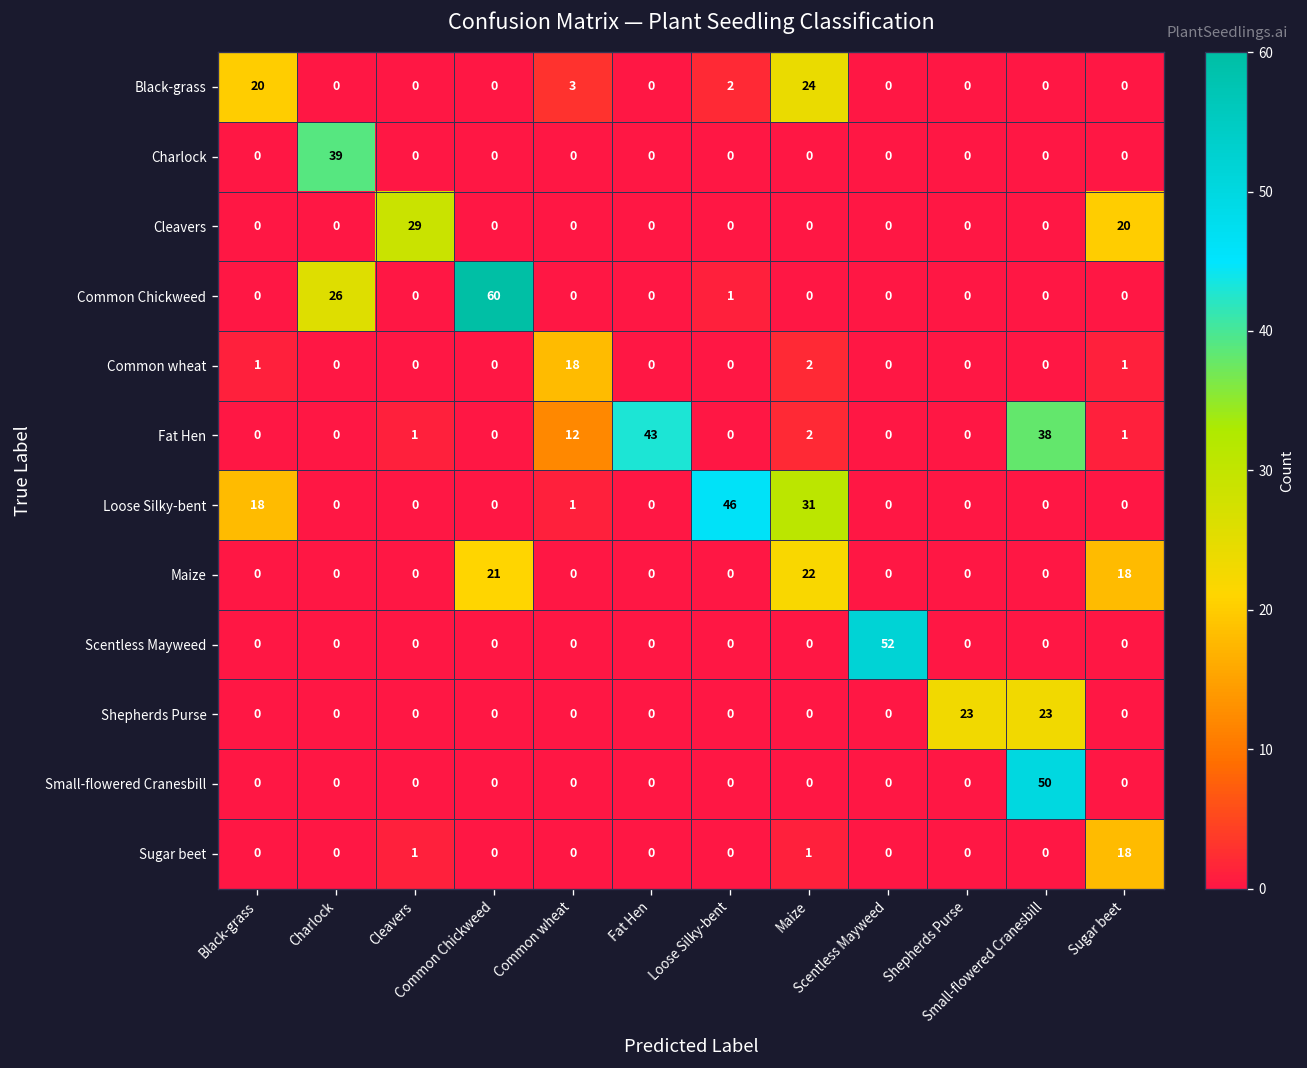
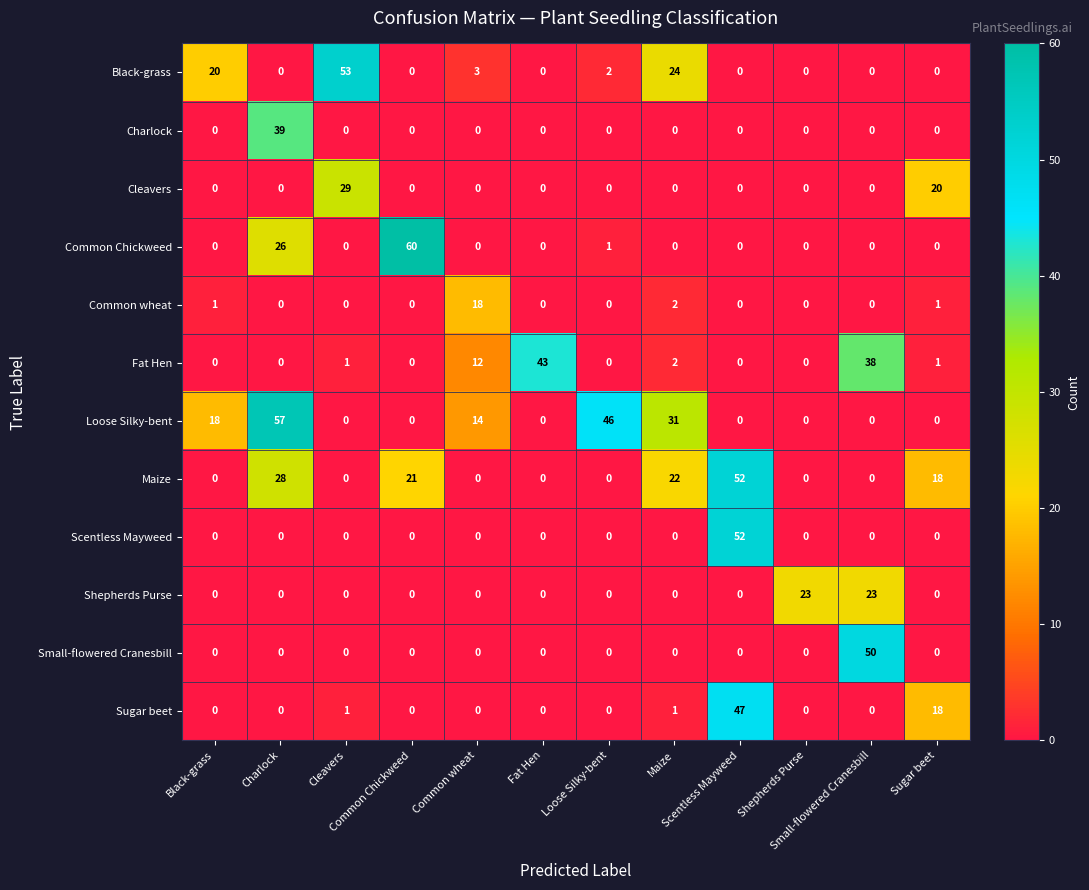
Black-grass, Cleavers: 0 -> 53
Loose Silky-bent, Charlock: 0 -> 57
Loose Silky-bent, Common wheat: 1 -> 14
Maize, Charlock: 0 -> 28
Maize, Scentless Mayweed: 0 -> 52
Sugar beet, Scentless Mayweed: 0 -> 47
